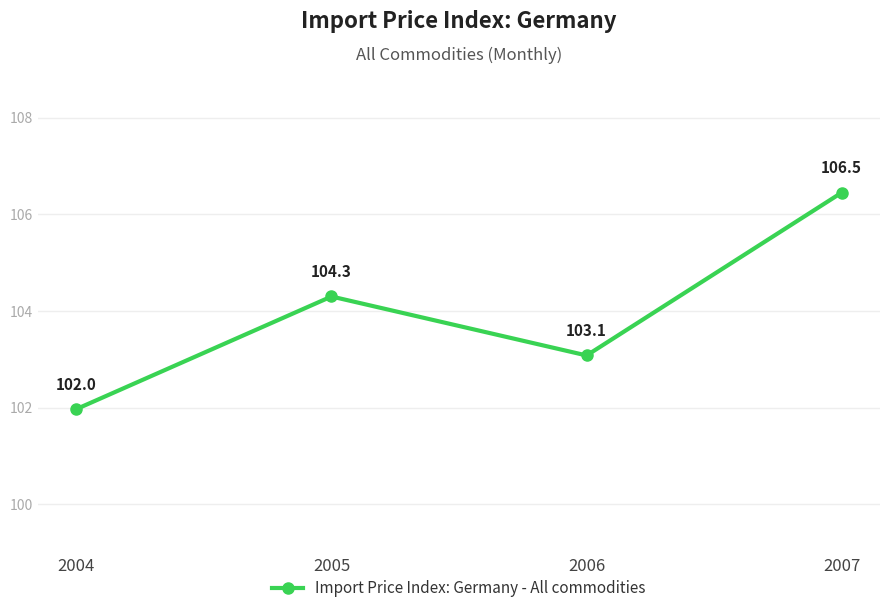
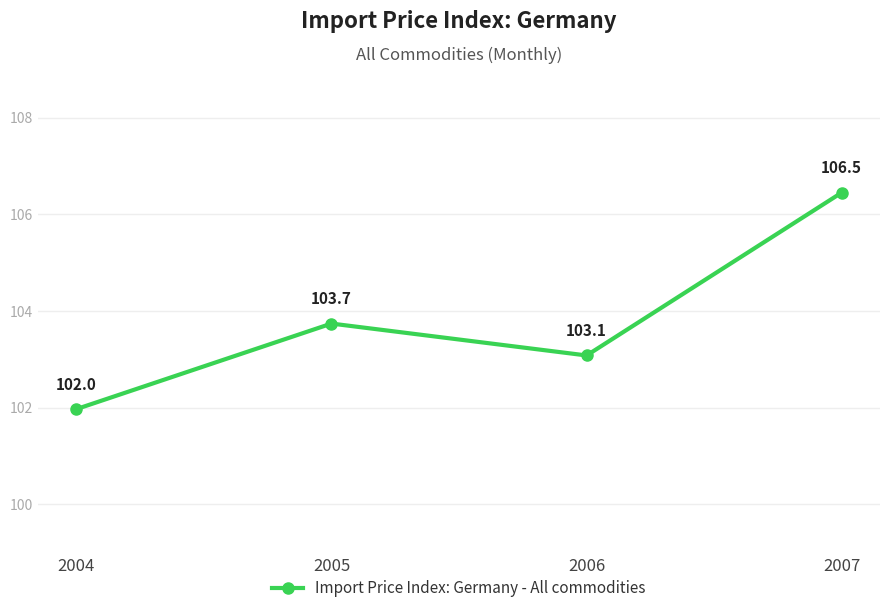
2005: 104.3 -> 103.7
